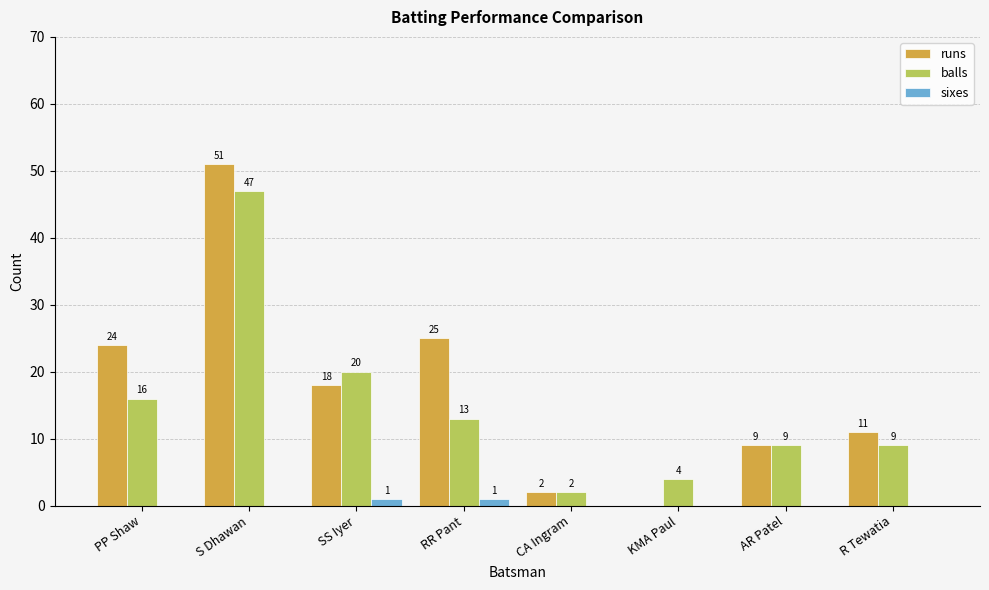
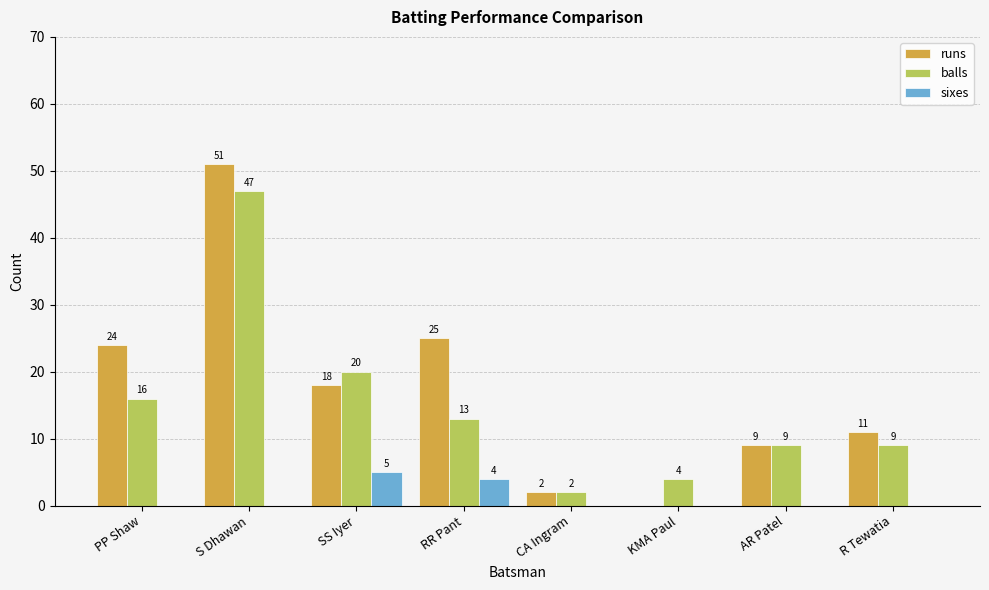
sixes, SS Iyer: 1 -> 5
sixes, RR Pant: 1 -> 4
